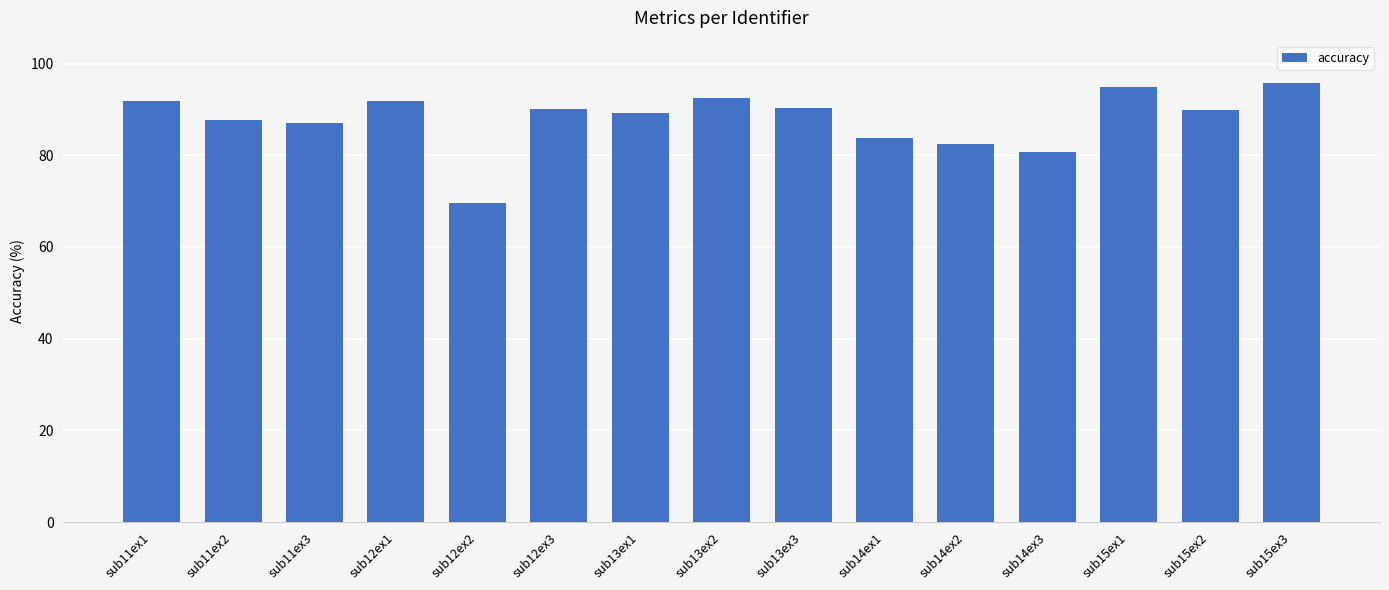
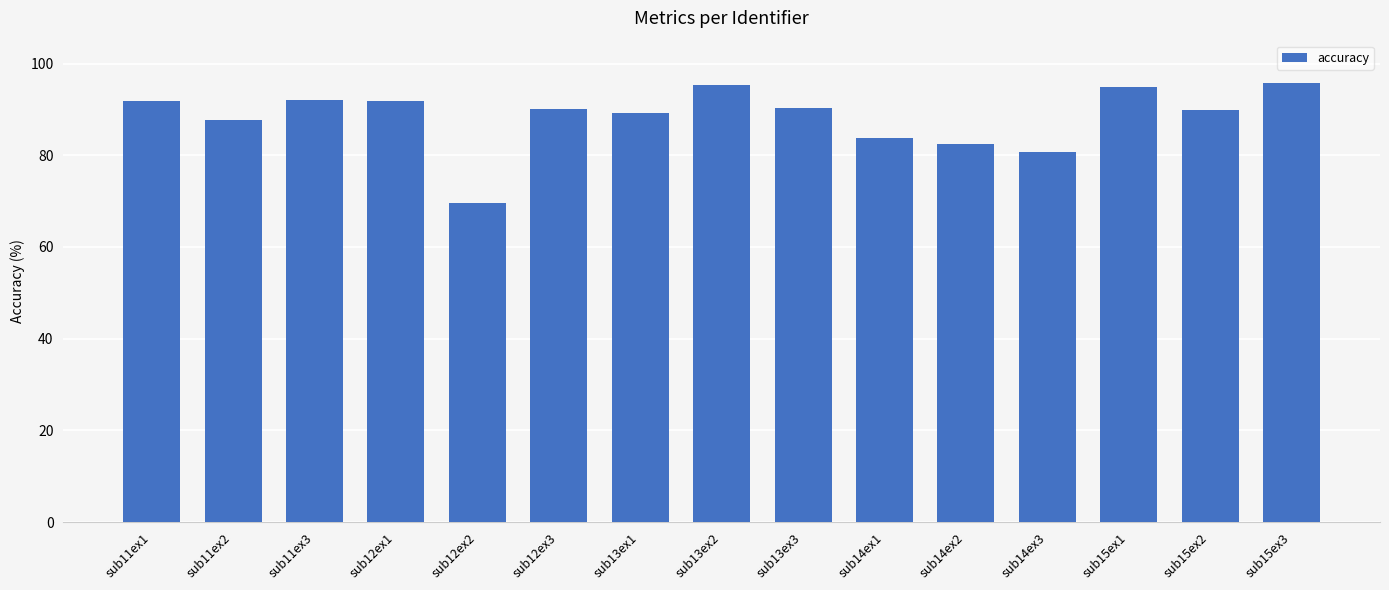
sub11ex3: 87 -> 92
sub13ex2: 93 -> 95
